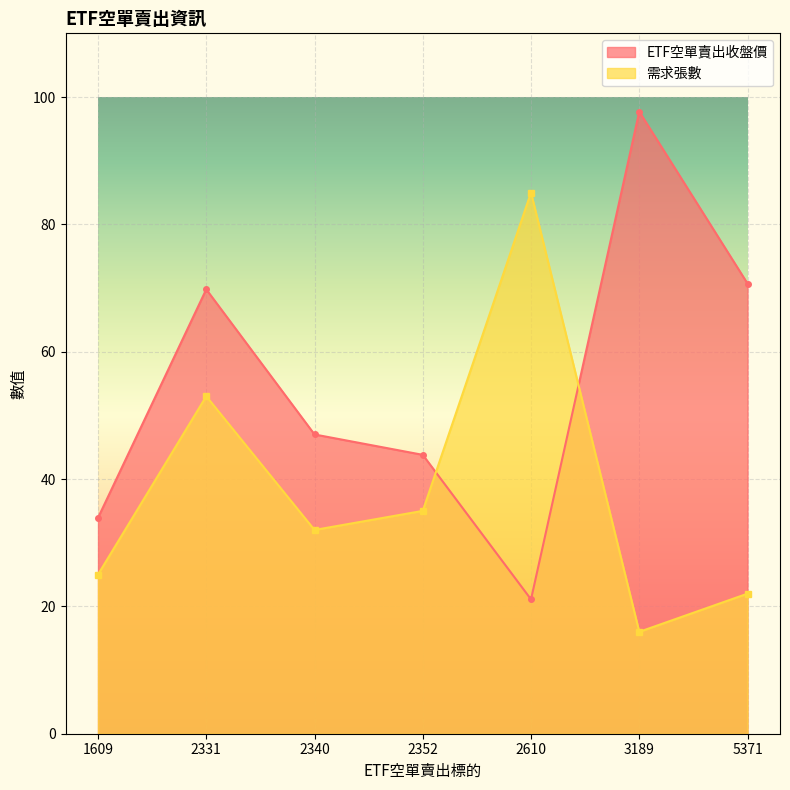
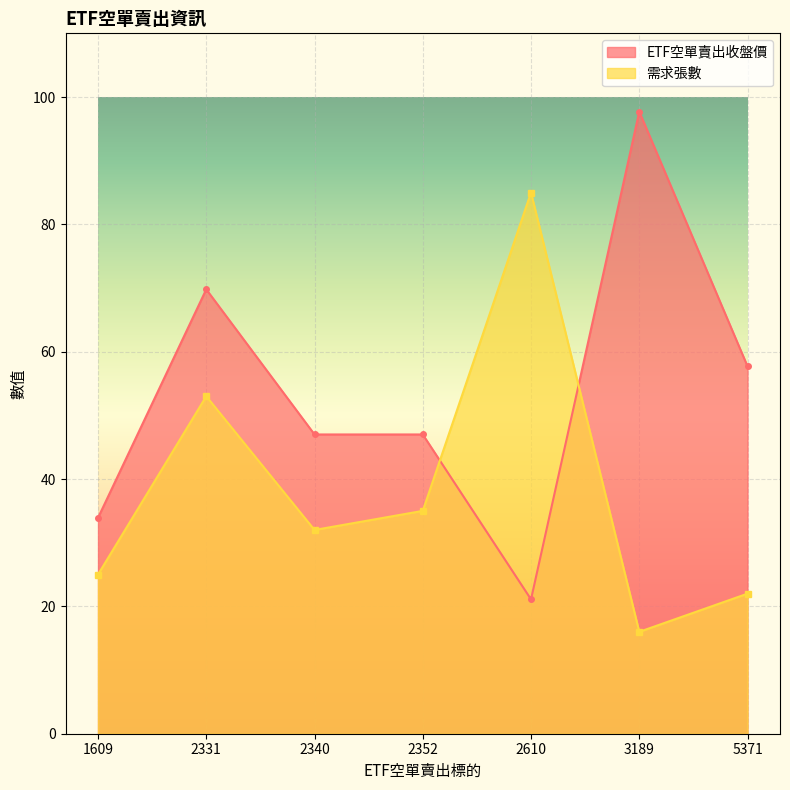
ETF空單賣出收盤價, 2352: 44 -> 47
ETF空單賣出收盤價, 5371: 71 -> 58
